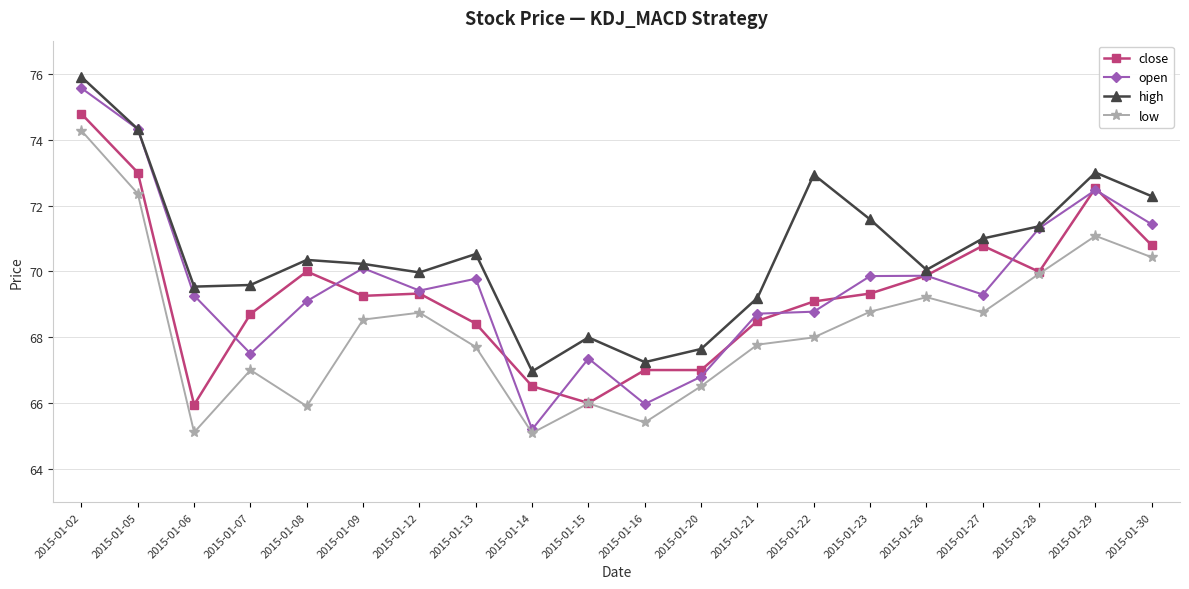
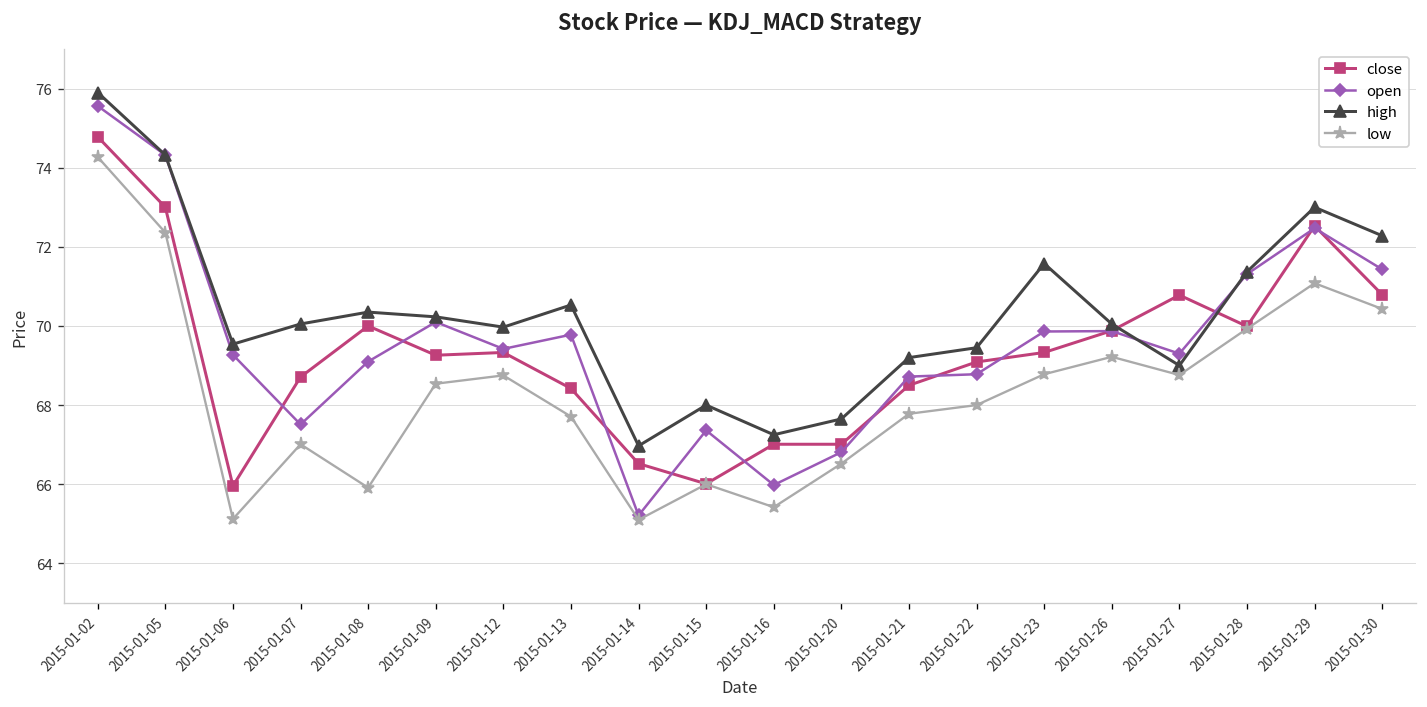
high, 2015-01-07: 69.6 -> 70.1
high, 2015-01-22: 72.9 -> 69.4
high, 2015-01-27: 71 -> 69
